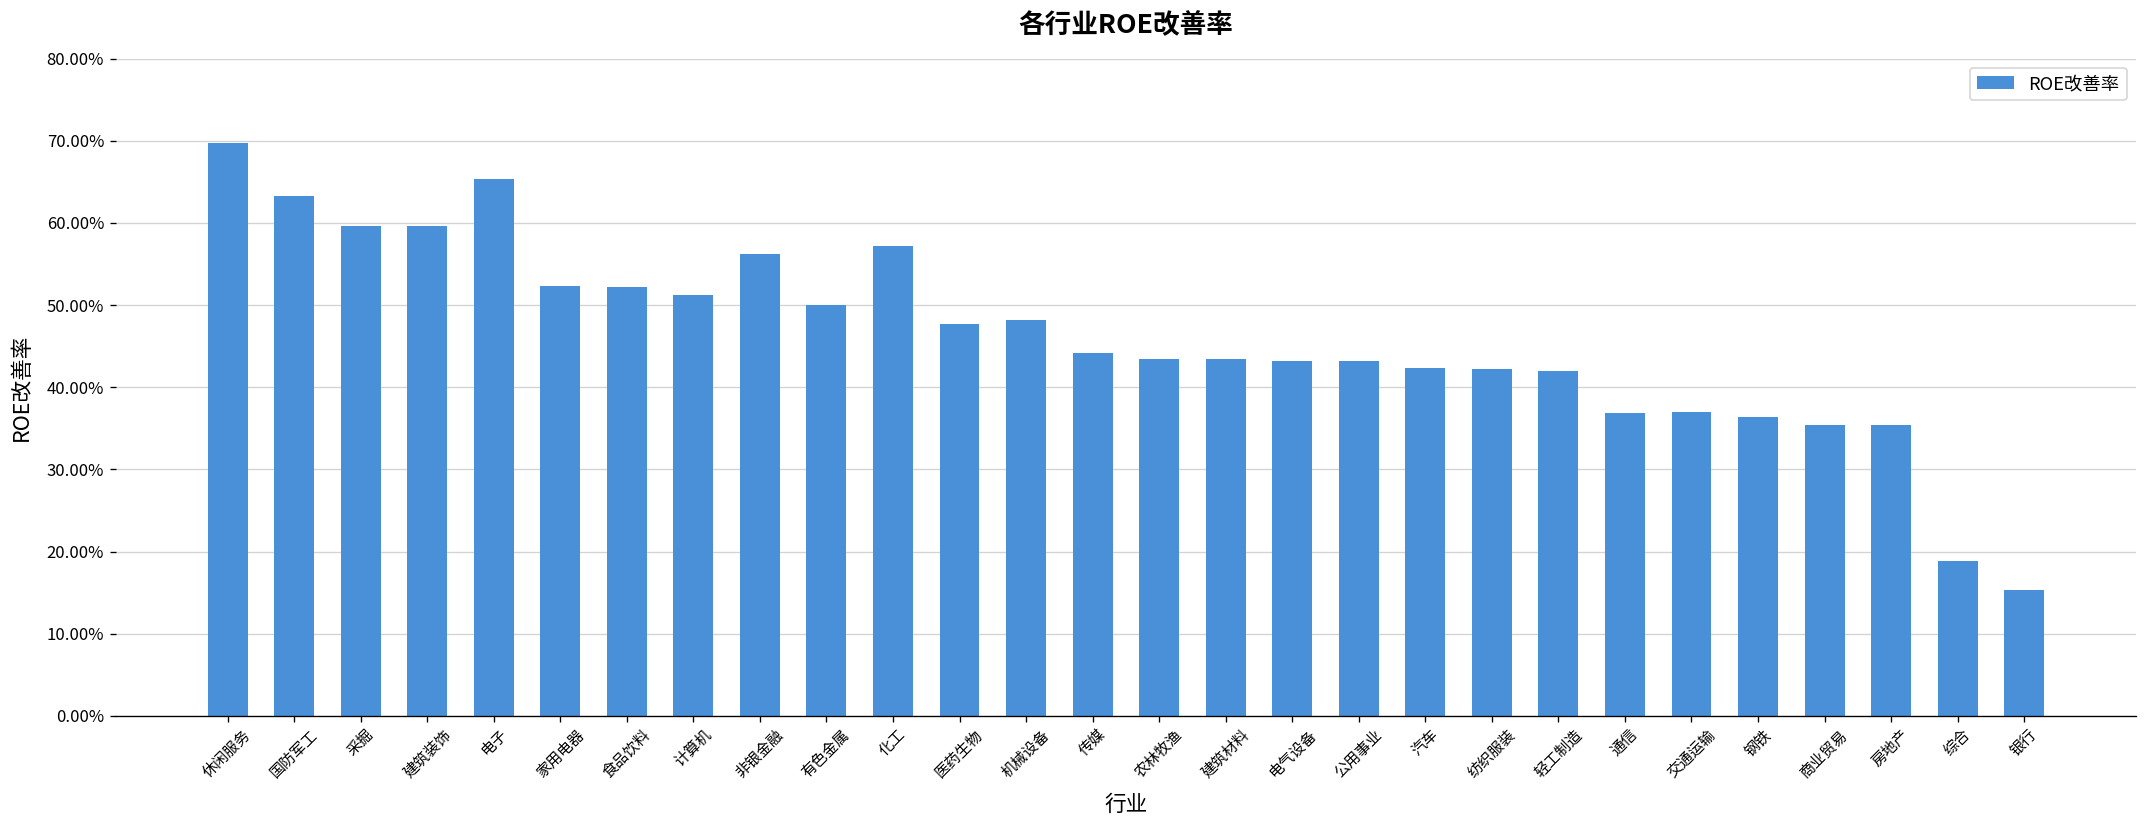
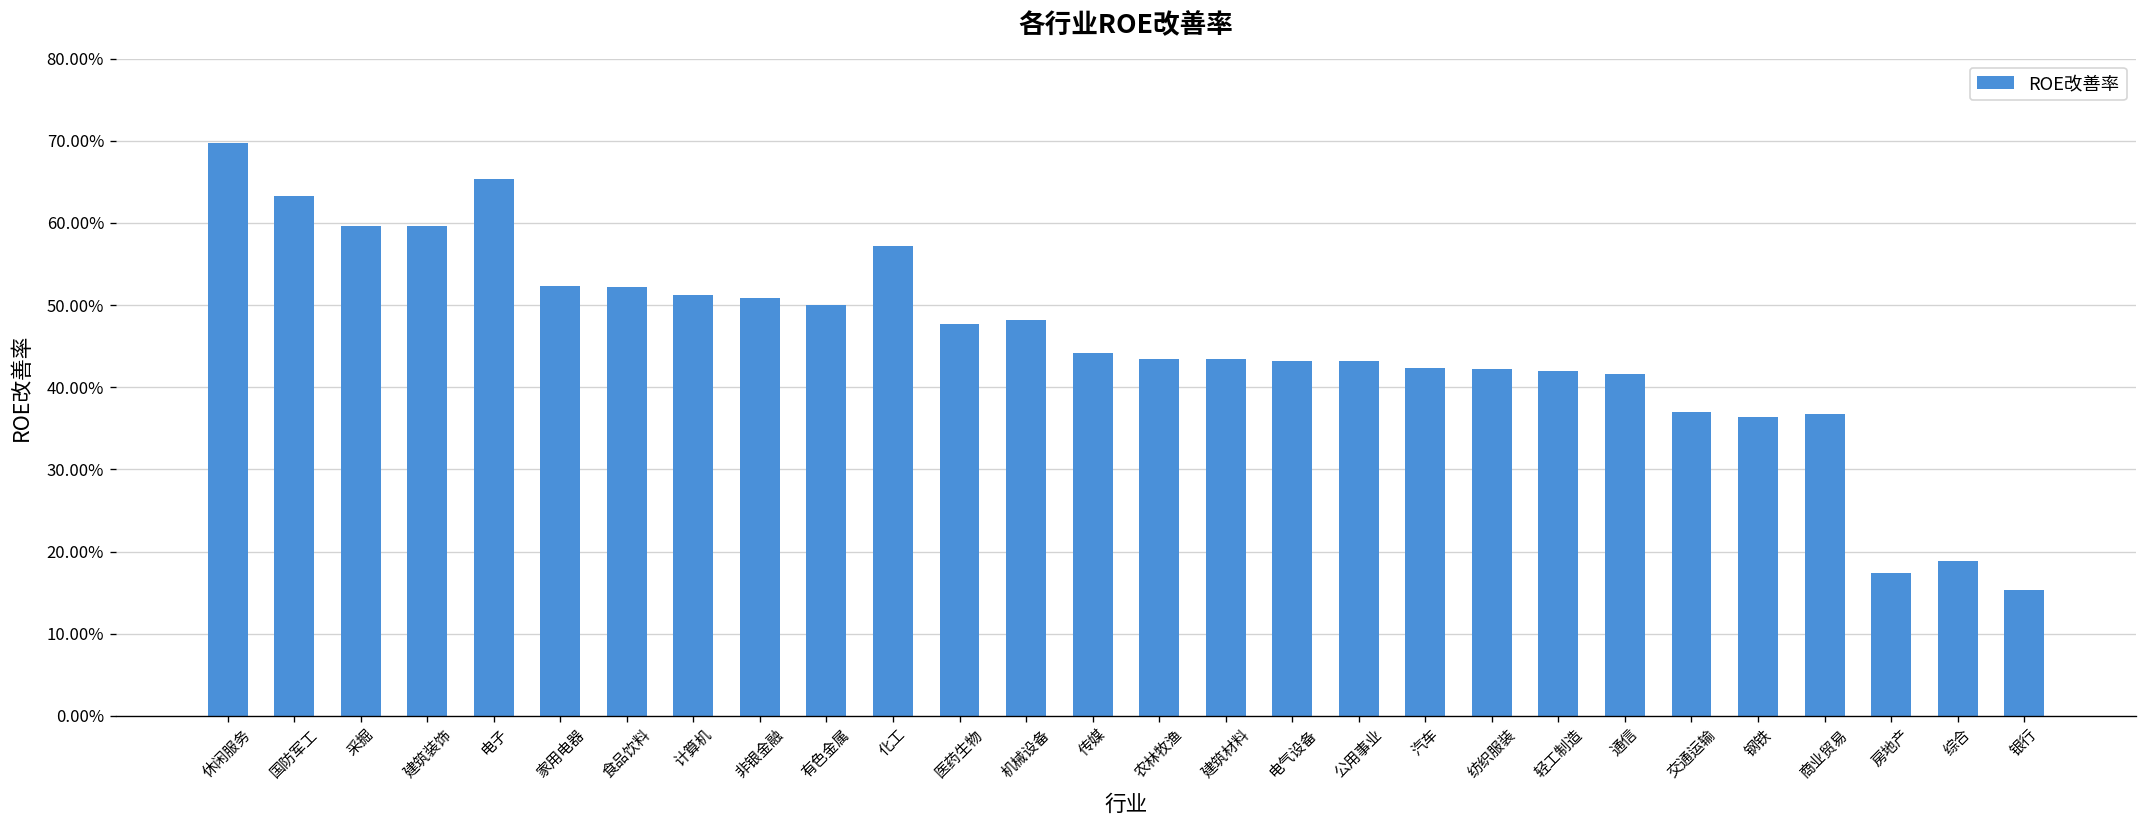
非银金融: 56% -> 51%
通信: 37% -> 42%
商业贸易: 35% -> 37%
房地产: 35% -> 17%
